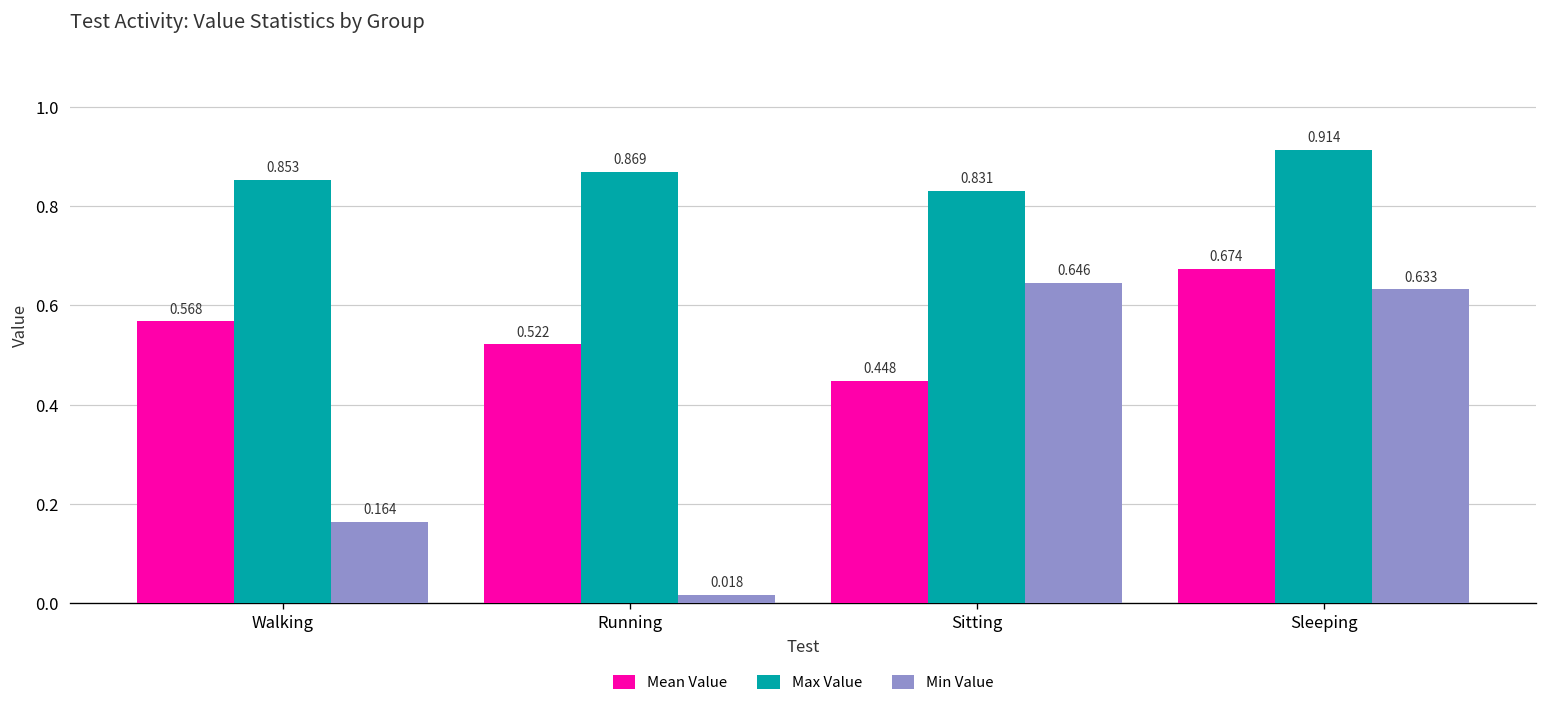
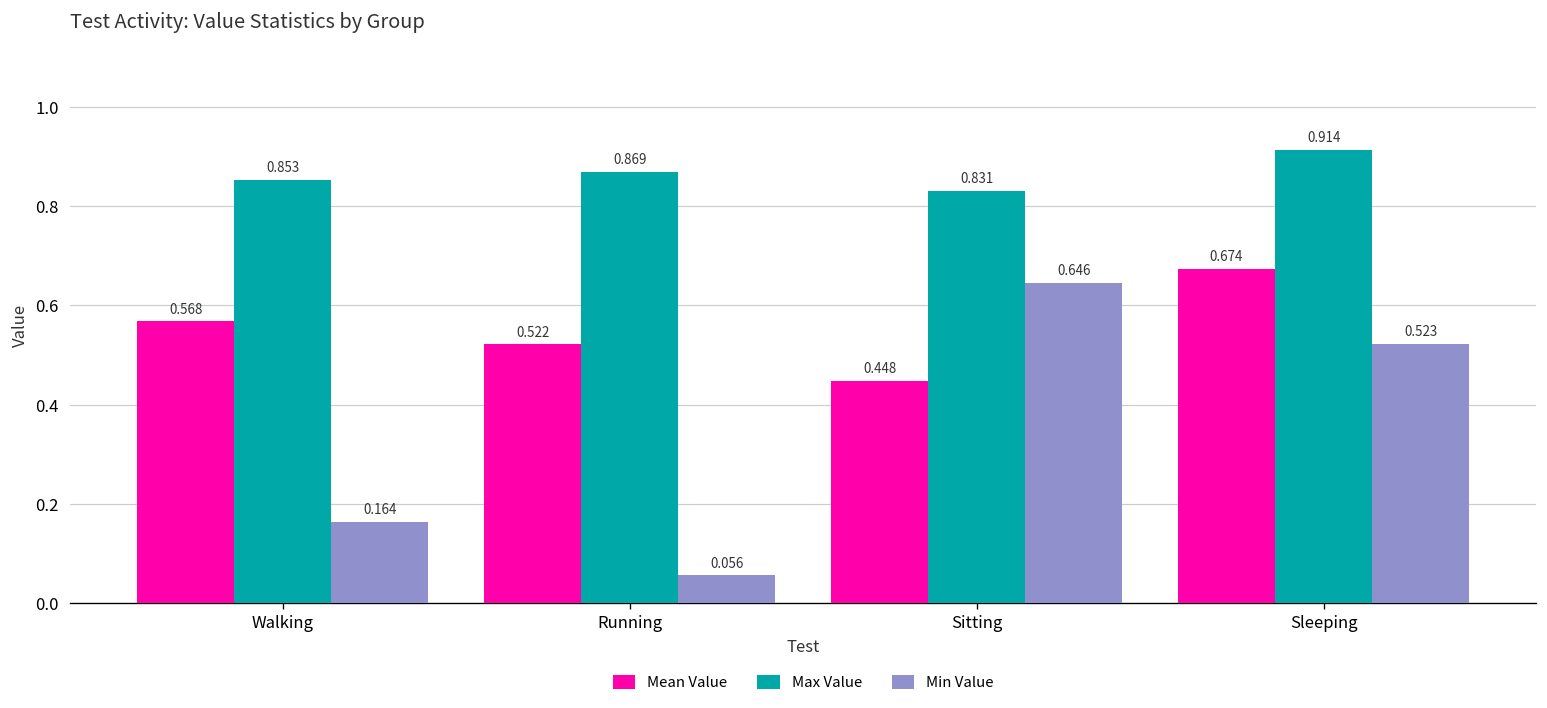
Min Value, Running: 0.018 -> 0.056
Min Value, Sleeping: 0.633 -> 0.523
